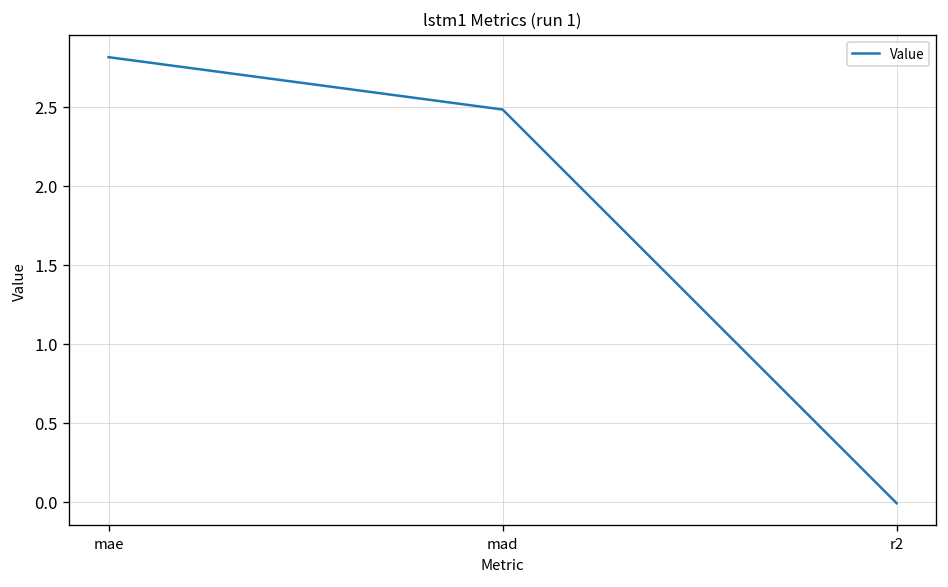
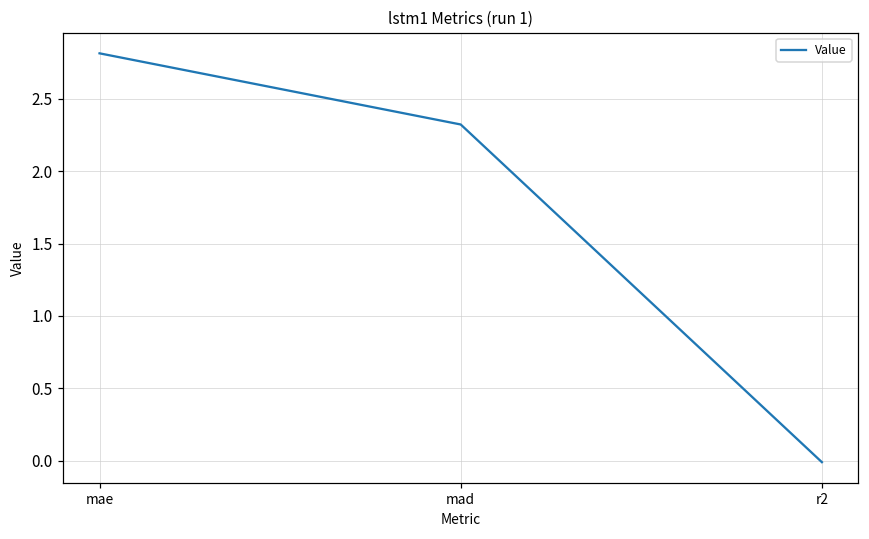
mad: 2.48 -> 2.32
